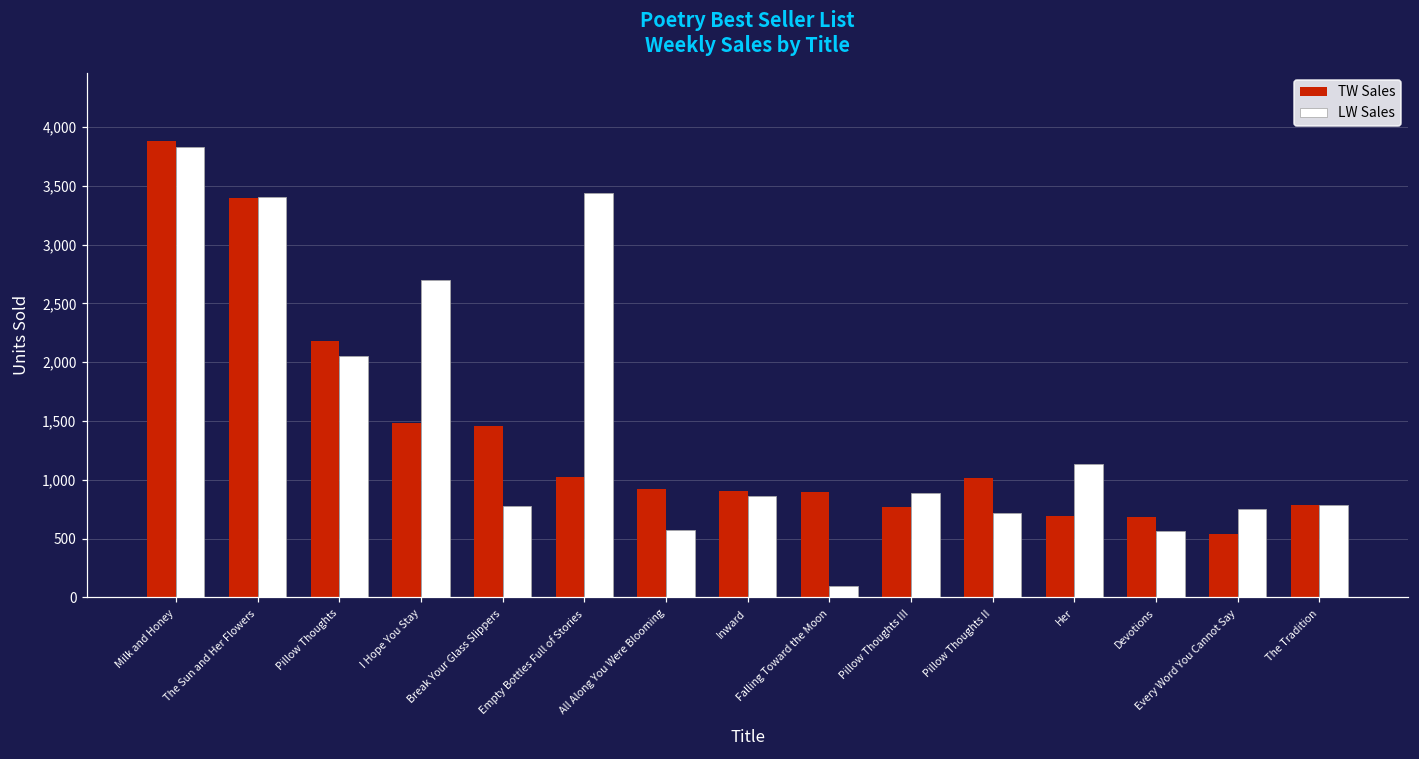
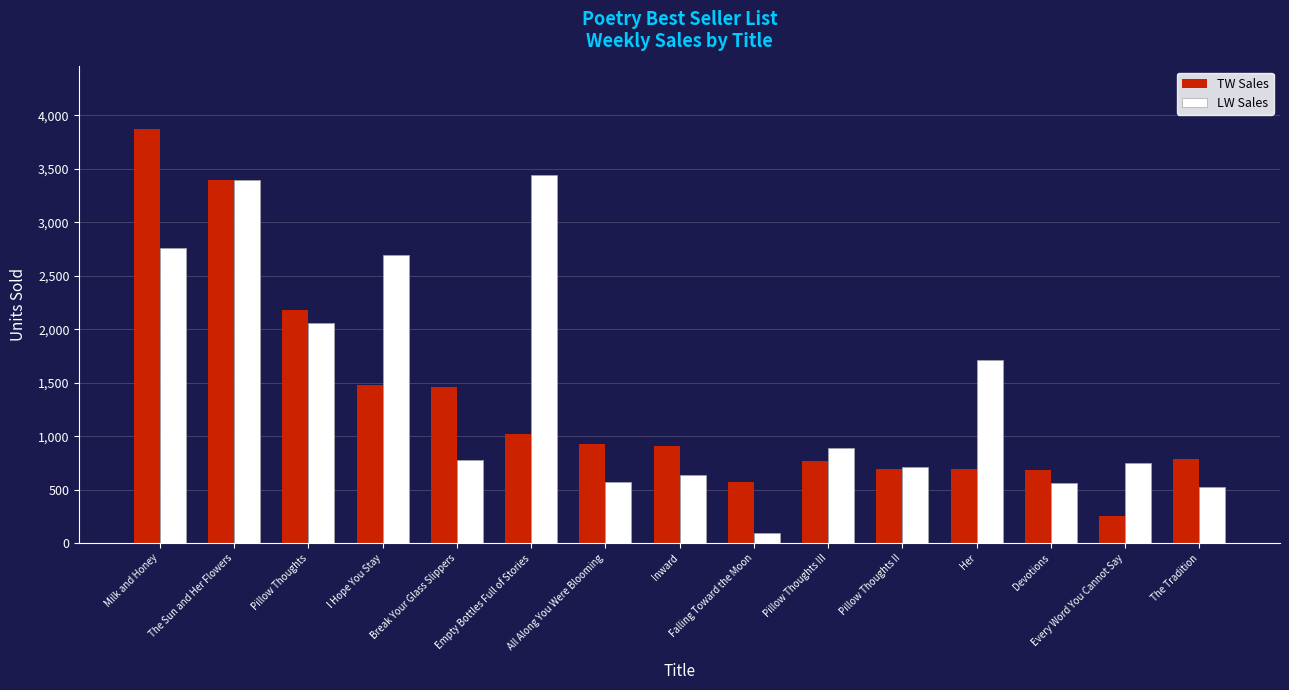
LW Sales, Milk and Honey: 3,830 -> 2,760
LW Sales, Inward: 870 -> 640
TW Sales, Falling Toward the Moon: 890 -> 570
TW Sales, Pillow Thoughts II: 1,020 -> 690
LW Sales, Her: 1,130 -> 1,710
TW Sales, Every Word You Cannot Say: 540 -> 260
LW Sales, The Tradition: 780 -> 520
